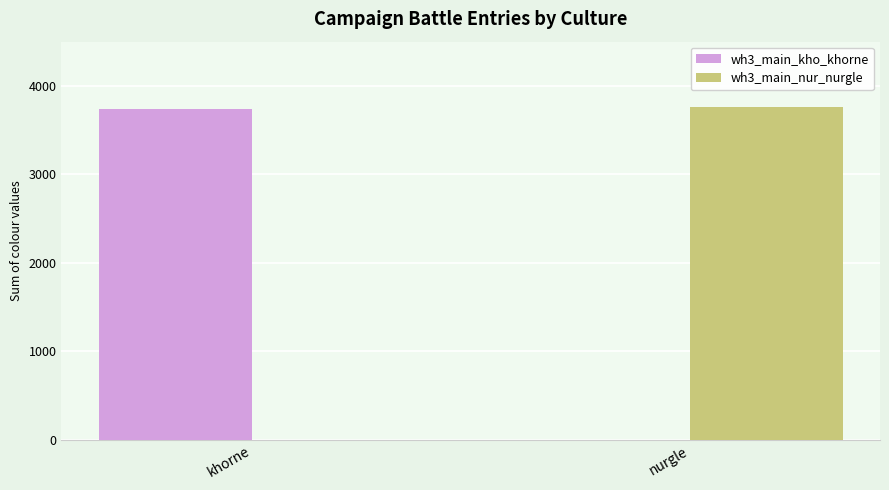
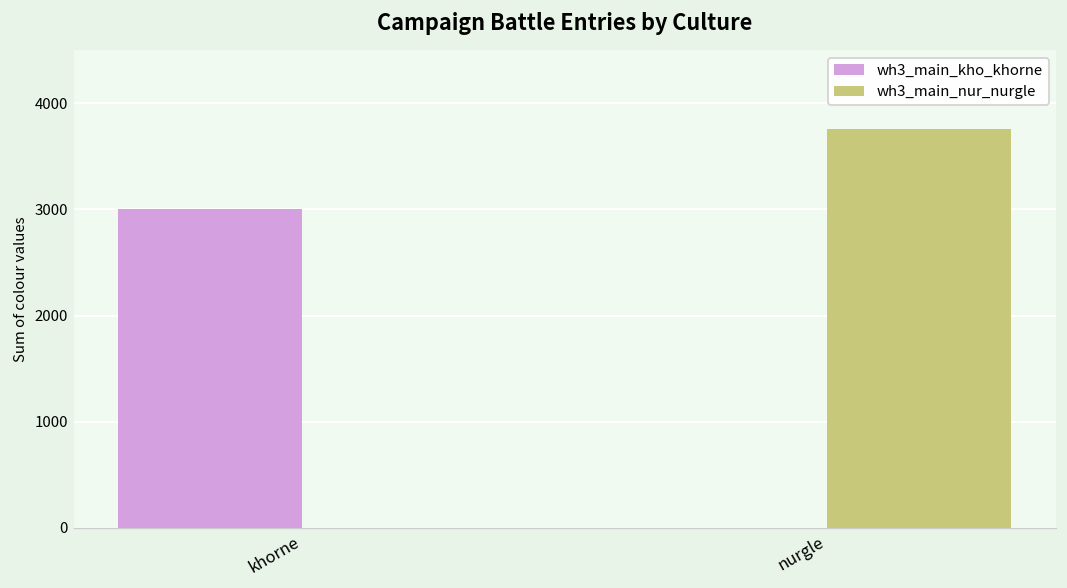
wh3_main_kho_khorne, khorne: 3700 -> 3000
